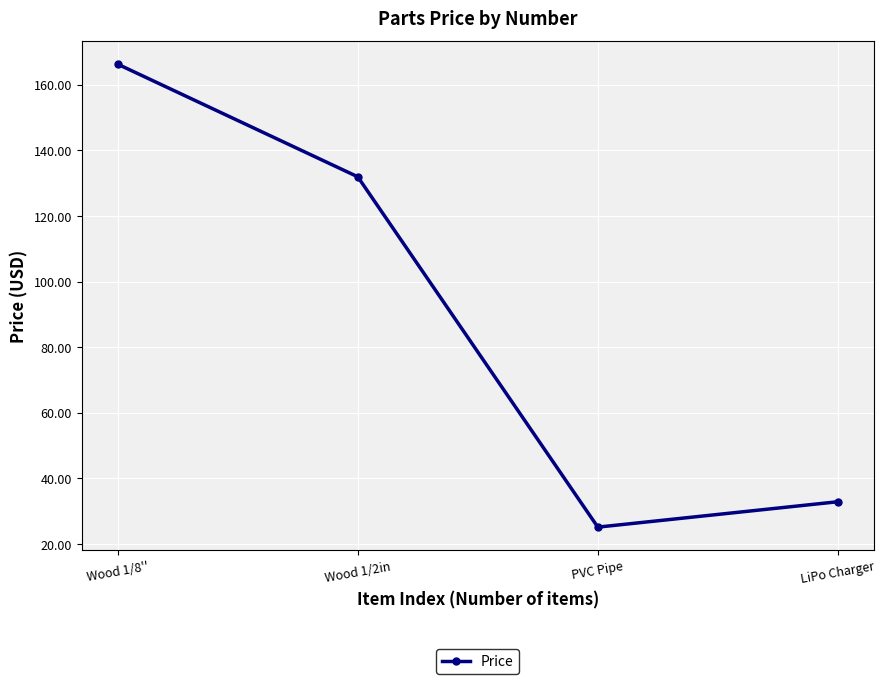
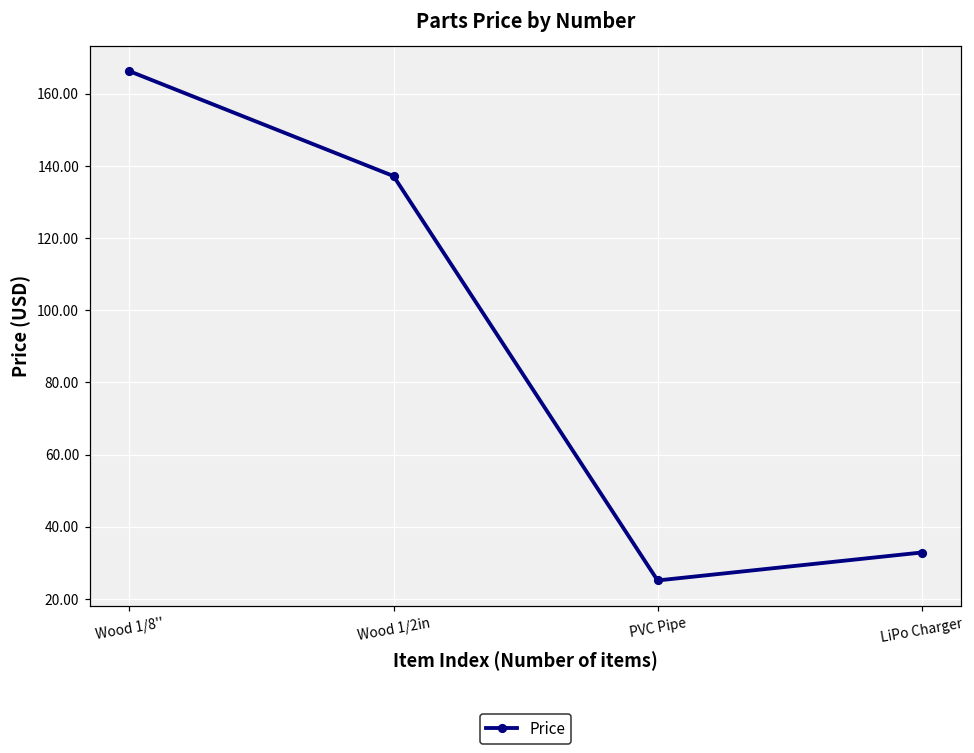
Wood 1/2in: 132 -> 137
